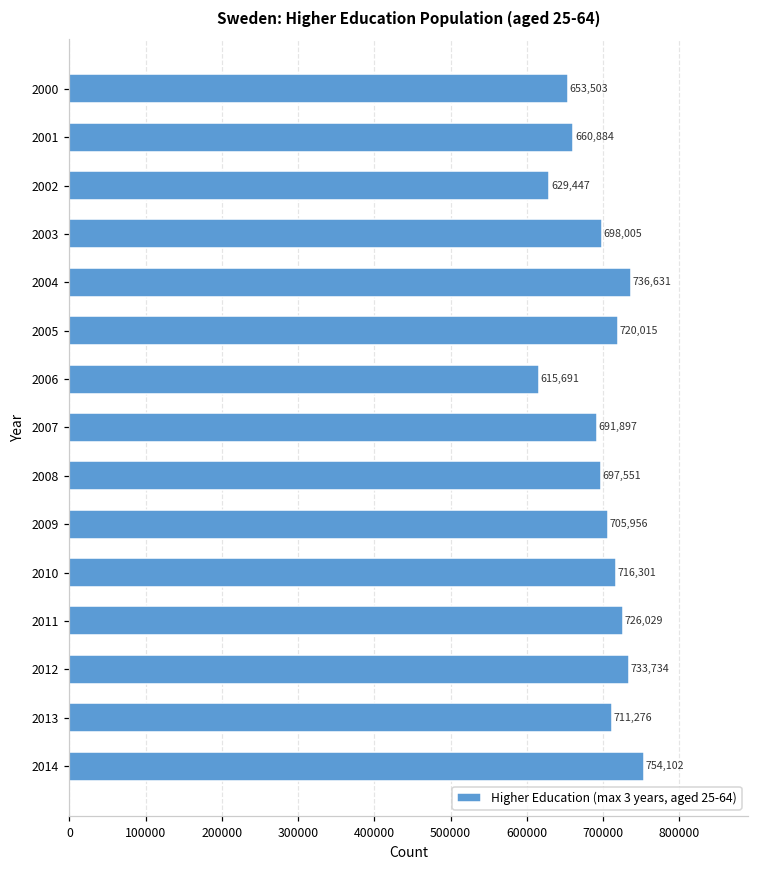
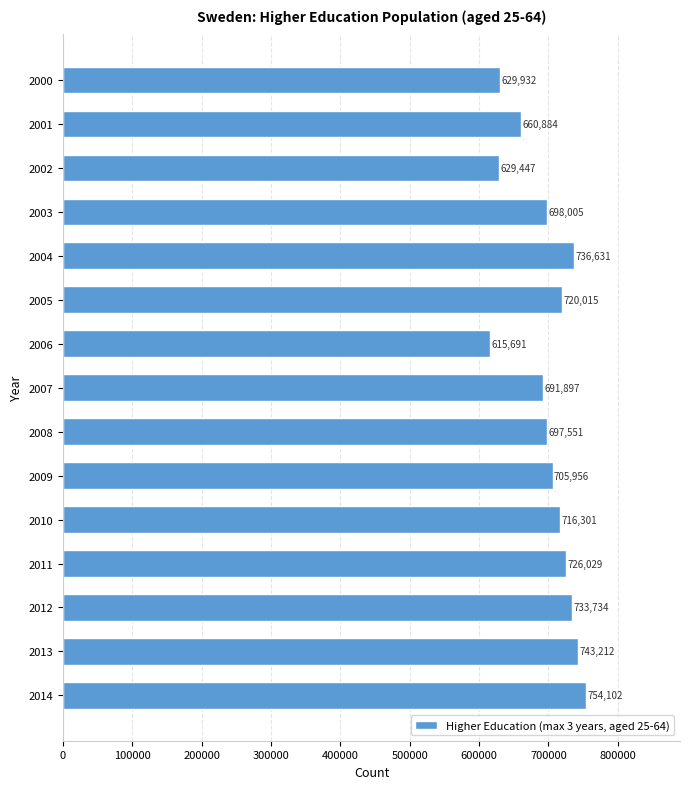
2000: 653,503 -> 629,932
2013: 711,276 -> 743,212
